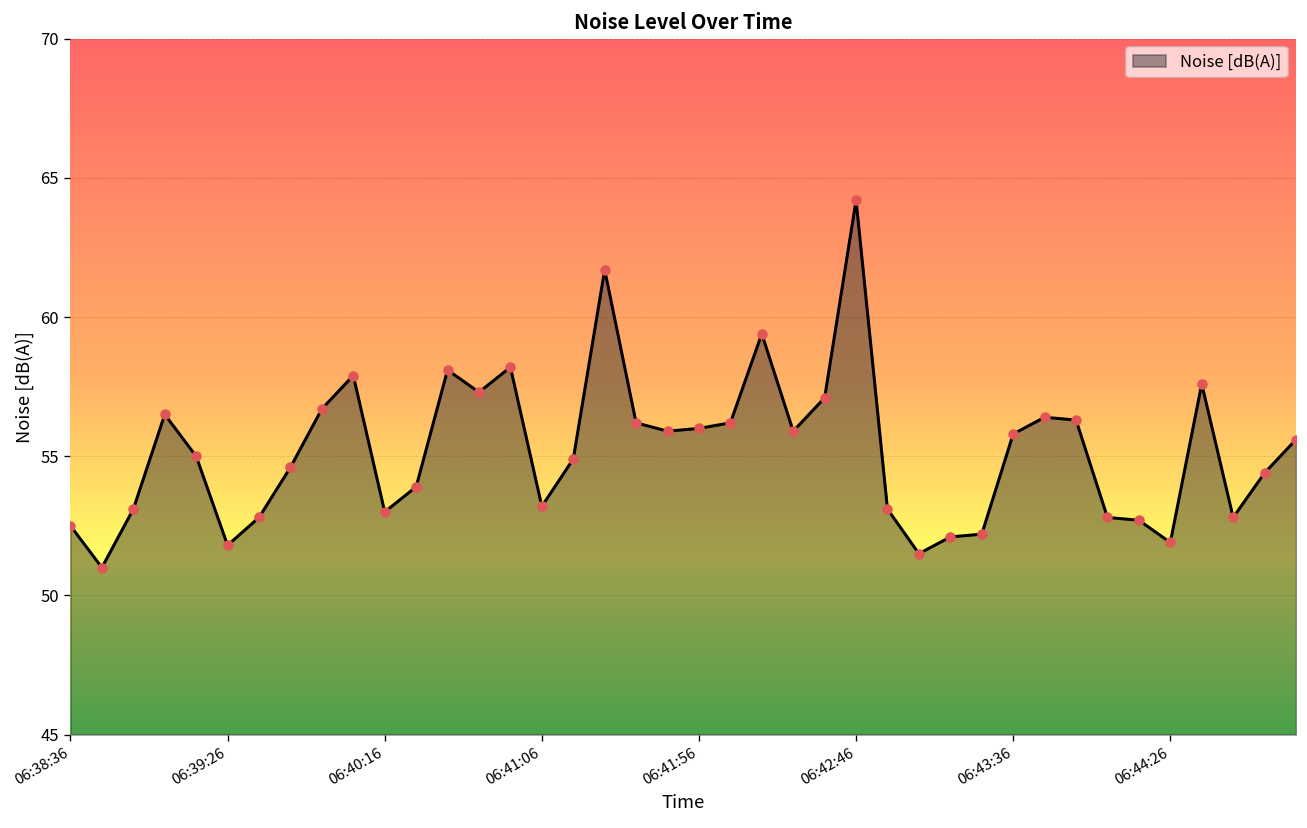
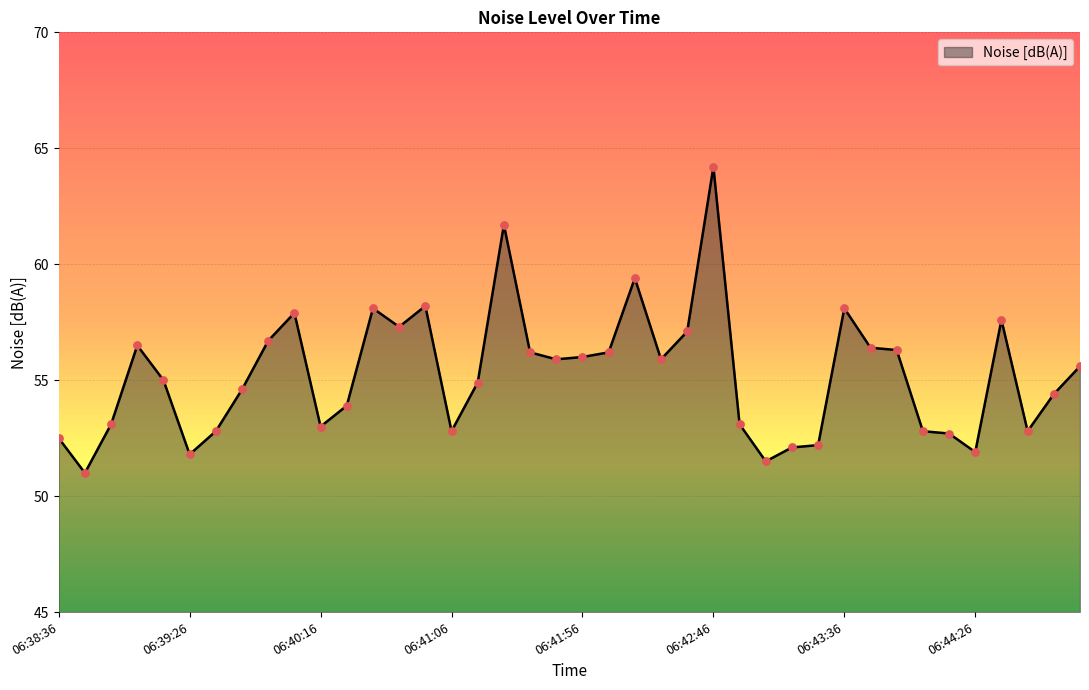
06:41:06: 53.2 -> 52.8
06:43:36: 55.8 -> 58.1
